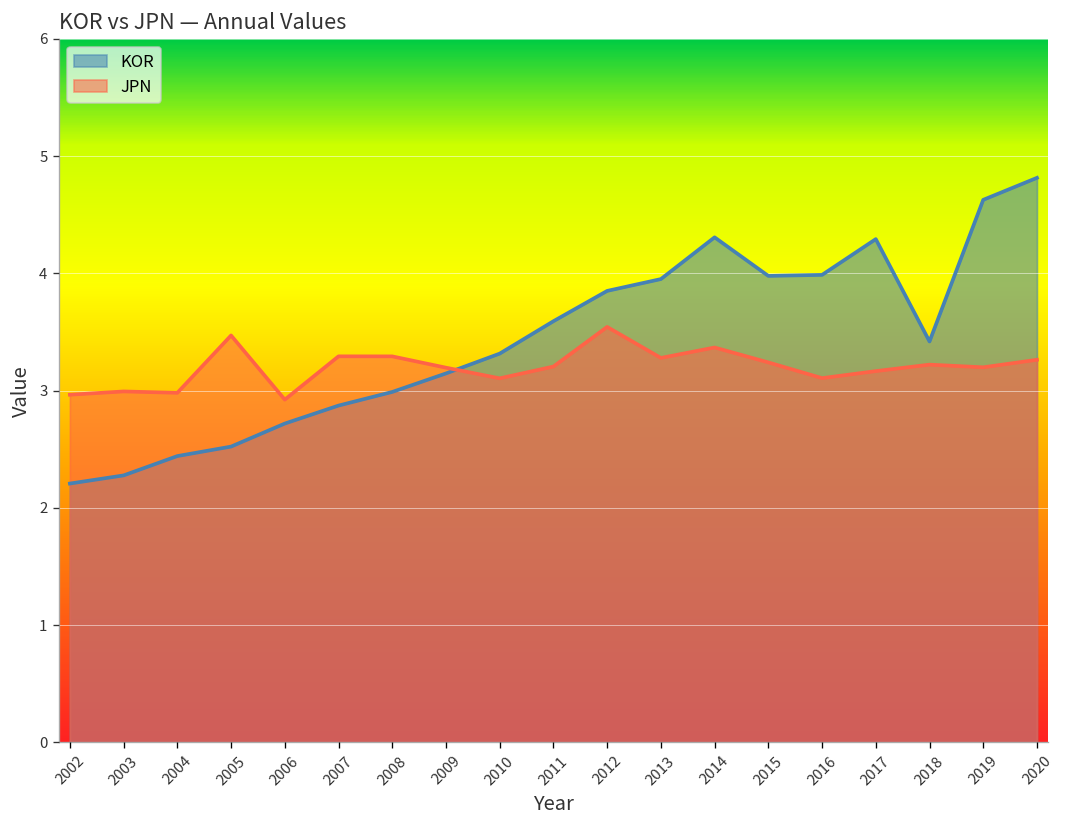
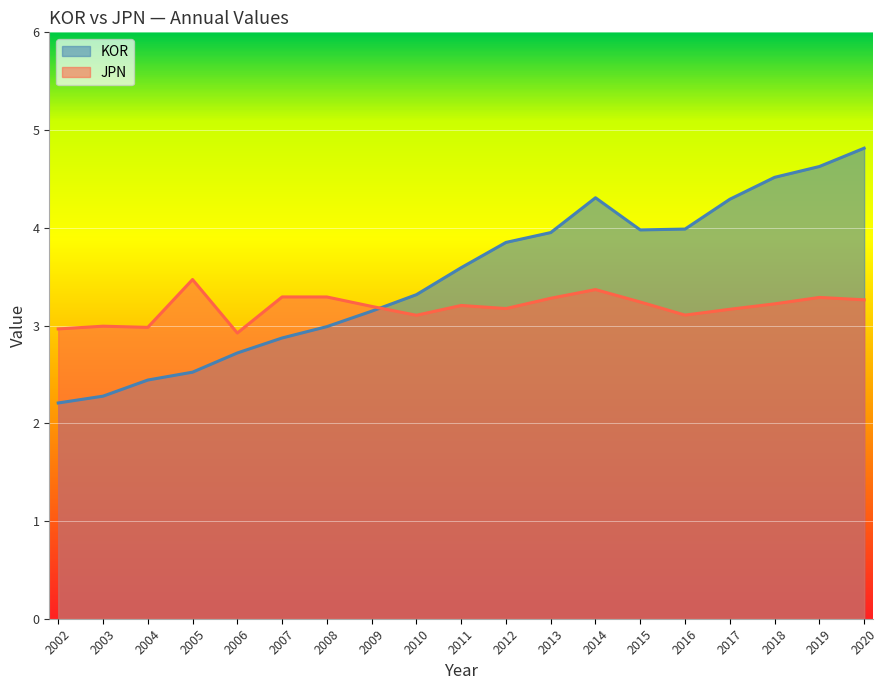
JPN, 2012: 3.5 -> 3.2
KOR, 2018: 3.4 -> 4.5
JPN, 2019: 3.2 -> 3.3
